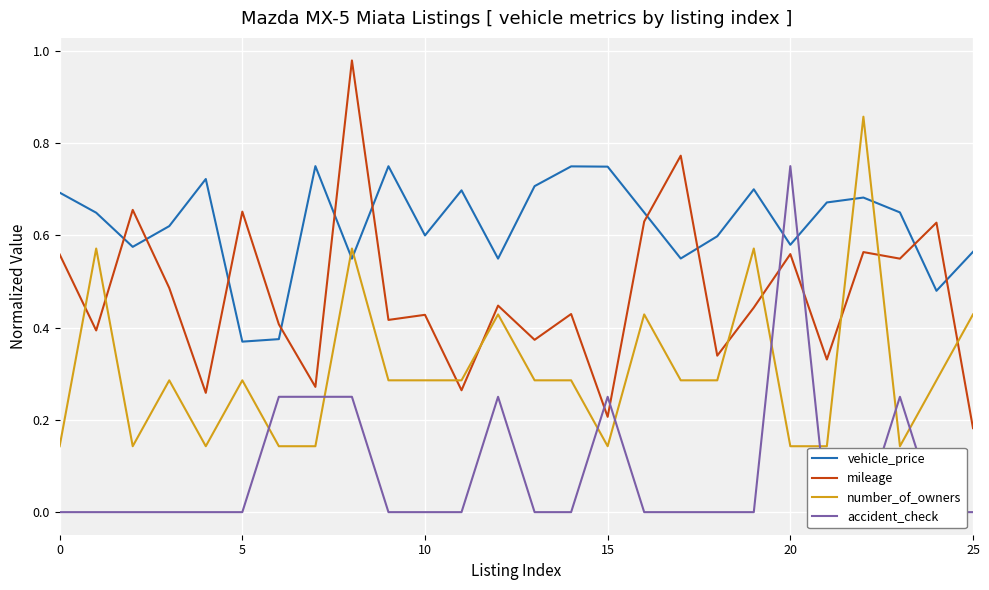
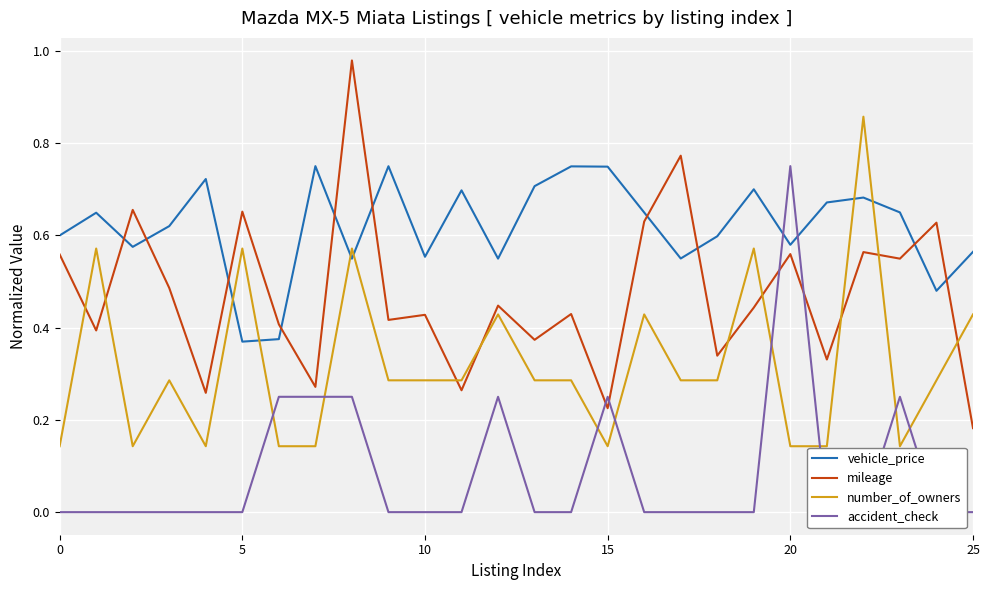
vehicle_price, 0: 0.69 -> 0.60
number_of_owners, 5: 0.29 -> 0.57
vehicle_price, 10: 0.60 -> 0.55
mileage, 15: 0.21 -> 0.23
